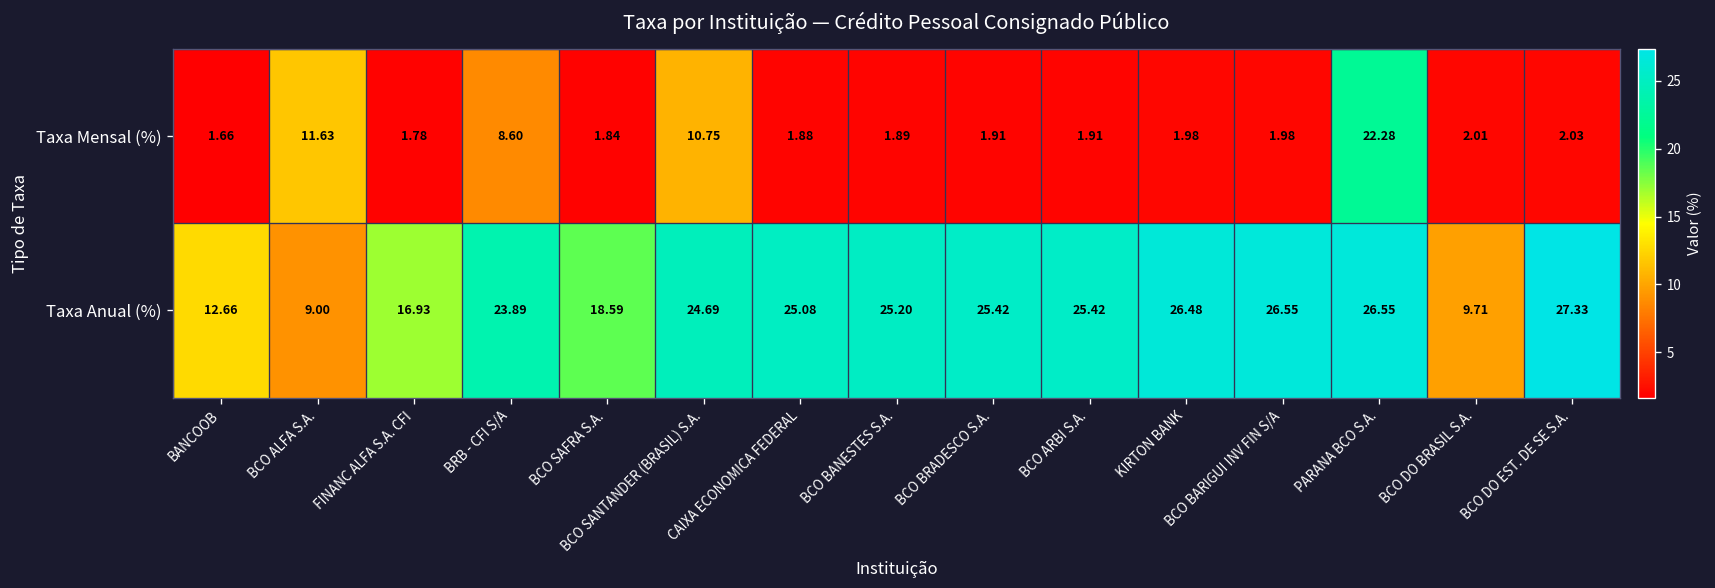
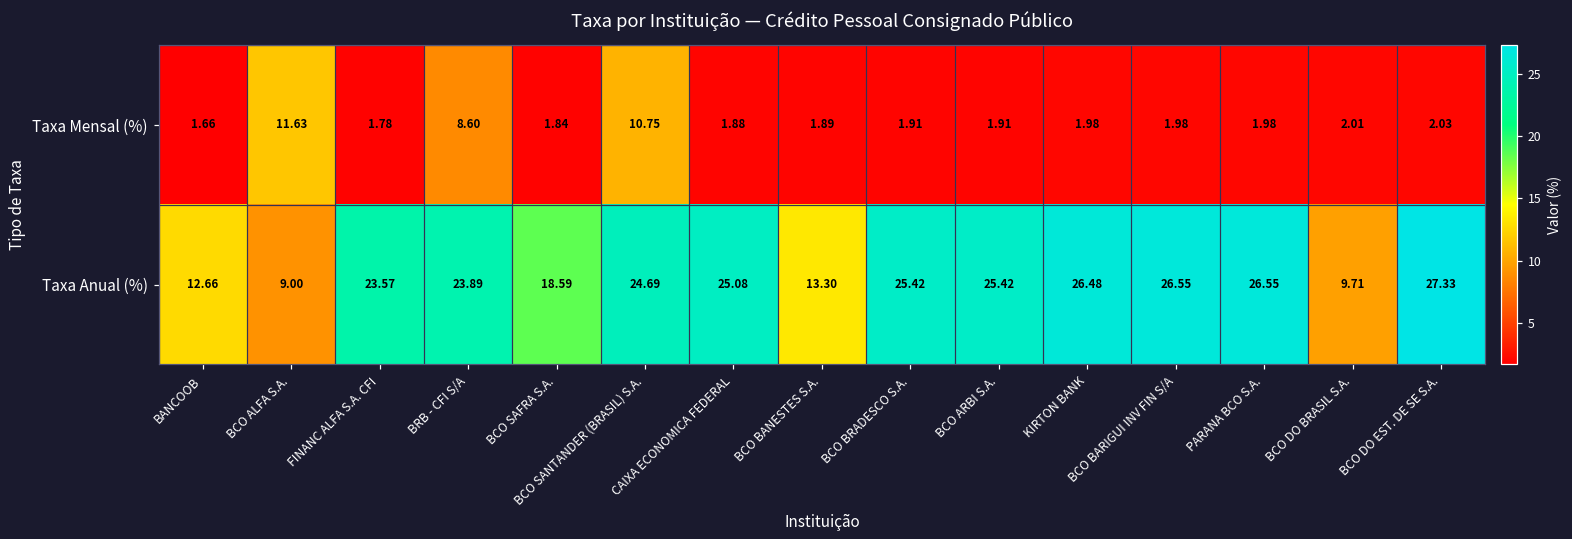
Taxa Mensal (%), PARANA BCO S.A.: 22.28 -> 1.98
Taxa Anual (%), FINANC ALFA S.A. CFI: 16.93 -> 23.57
Taxa Anual (%), BCO BANESTES S.A.: 25.20 -> 13.30
